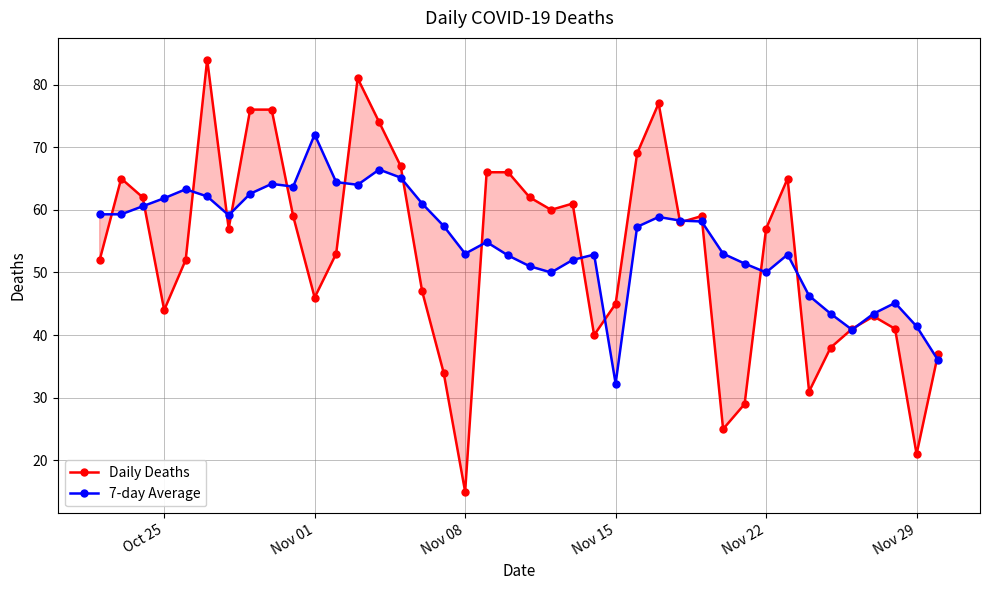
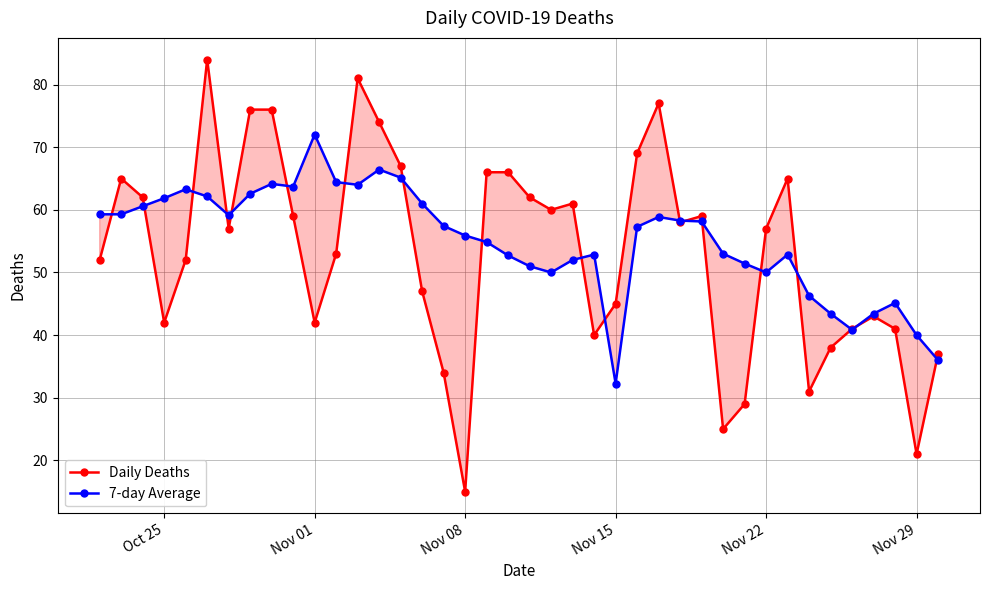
Daily Deaths, Oct 25: 44 -> 42
Daily Deaths, Nov 01: 46 -> 42
7-day Average, Nov 08: 53 -> 56
7-day Average, Nov 29: 41 -> 40
